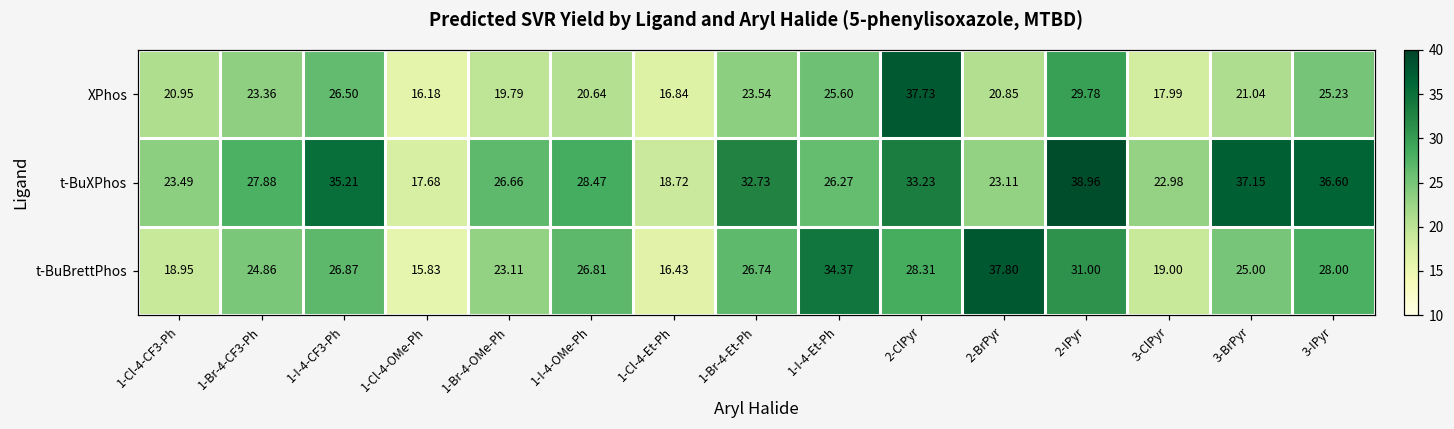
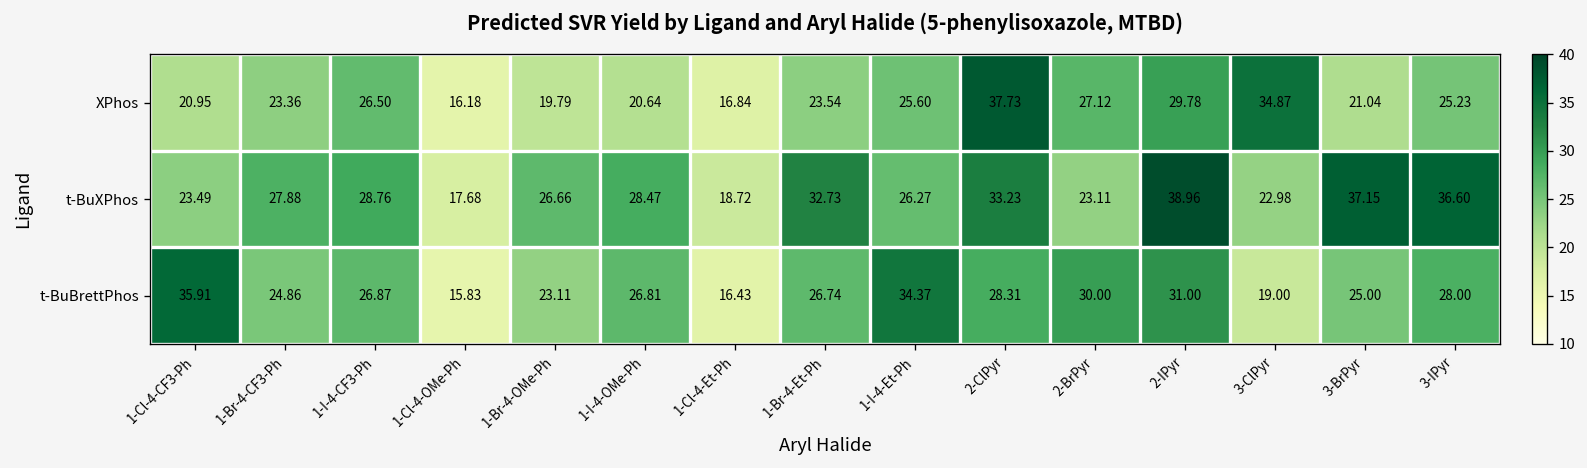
XPhos, 2-BrPyr: 20.85 -> 27.12
XPhos, 3-ClPyr: 17.99 -> 34.87
t-BuXPhos, 1-I-4-CF3-Ph: 35.21 -> 28.76
t-BuBrettPhos, 1-Cl-4-CF3-Ph: 18.95 -> 35.91
t-BuBrettPhos, 2-BrPyr: 37.80 -> 30.00
